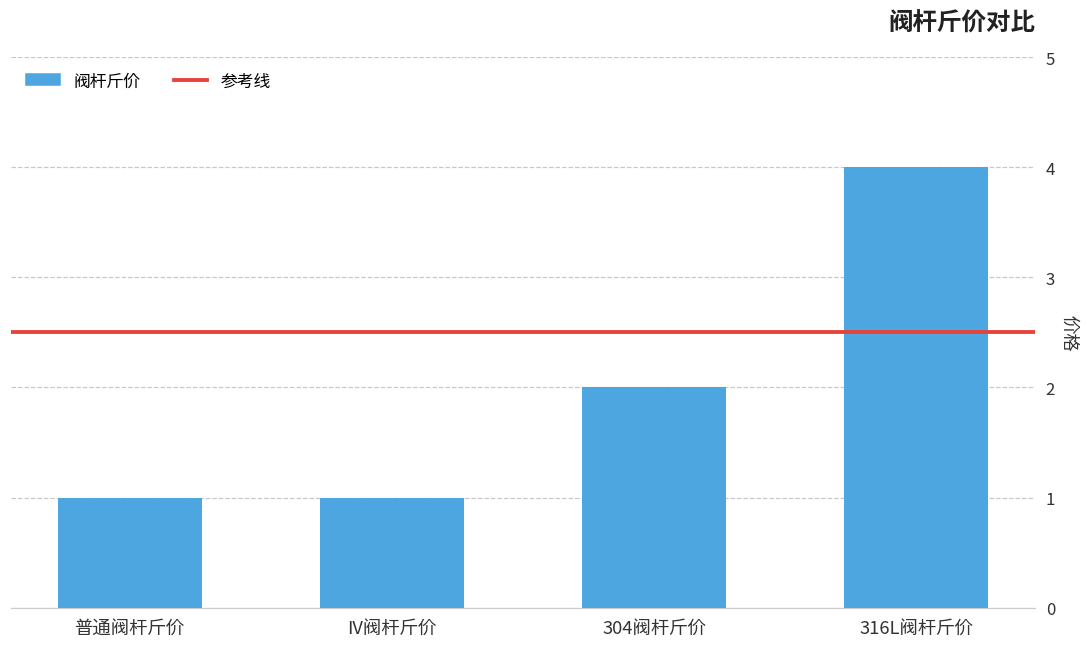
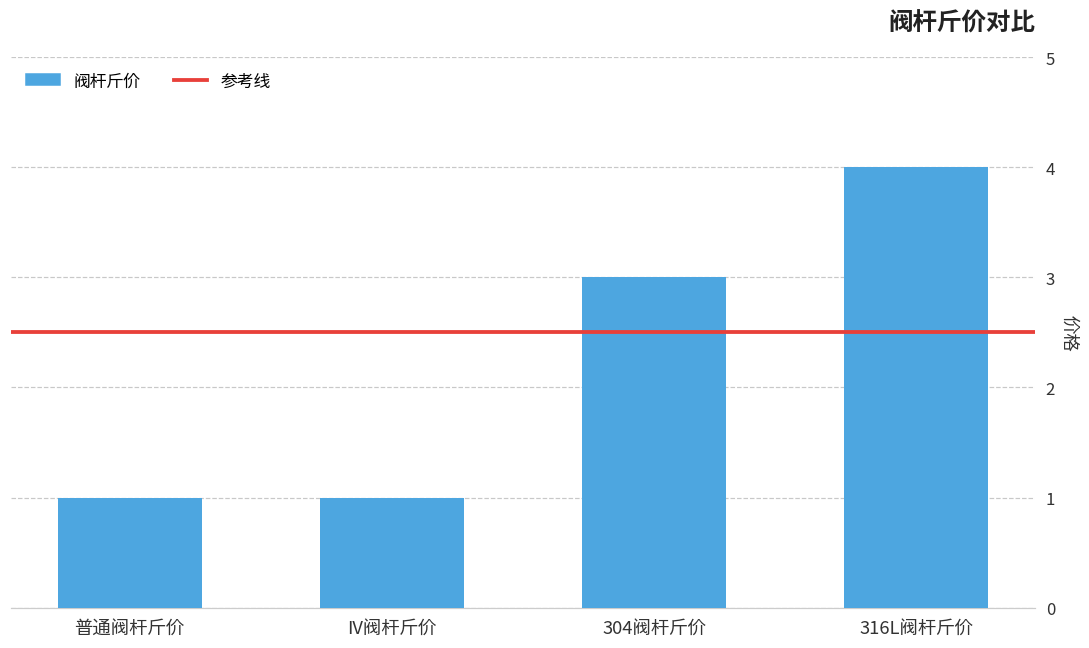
304阀杆斤价: 2 -> 3
